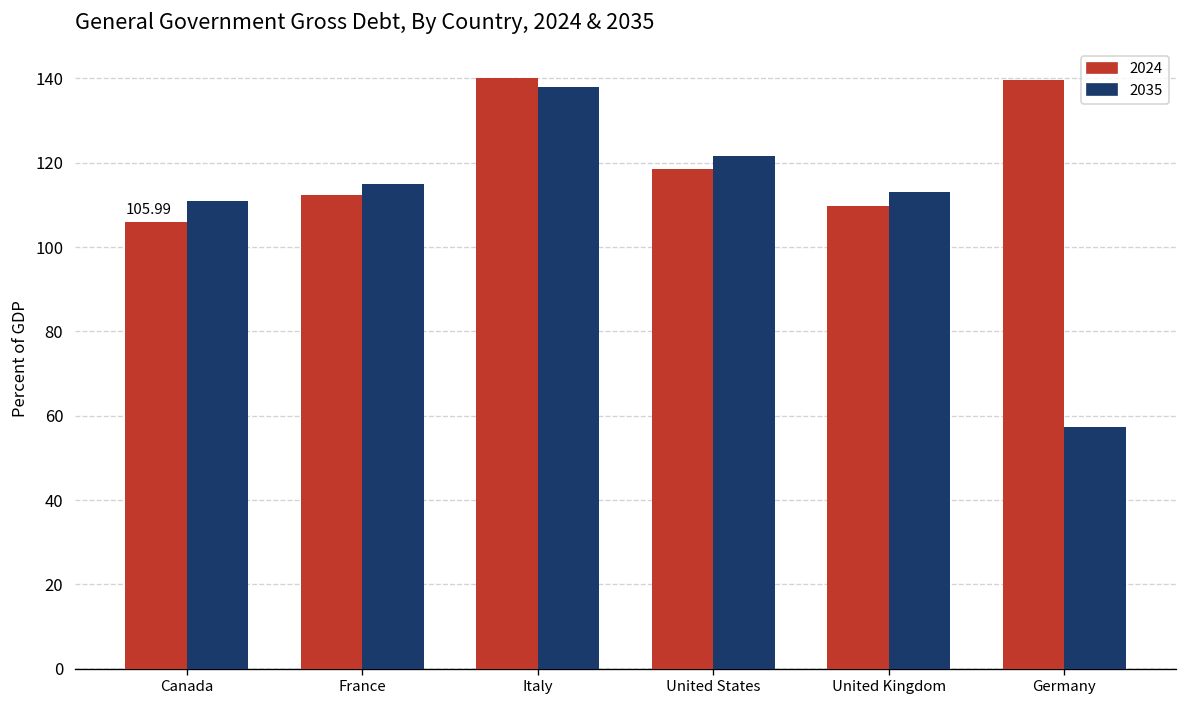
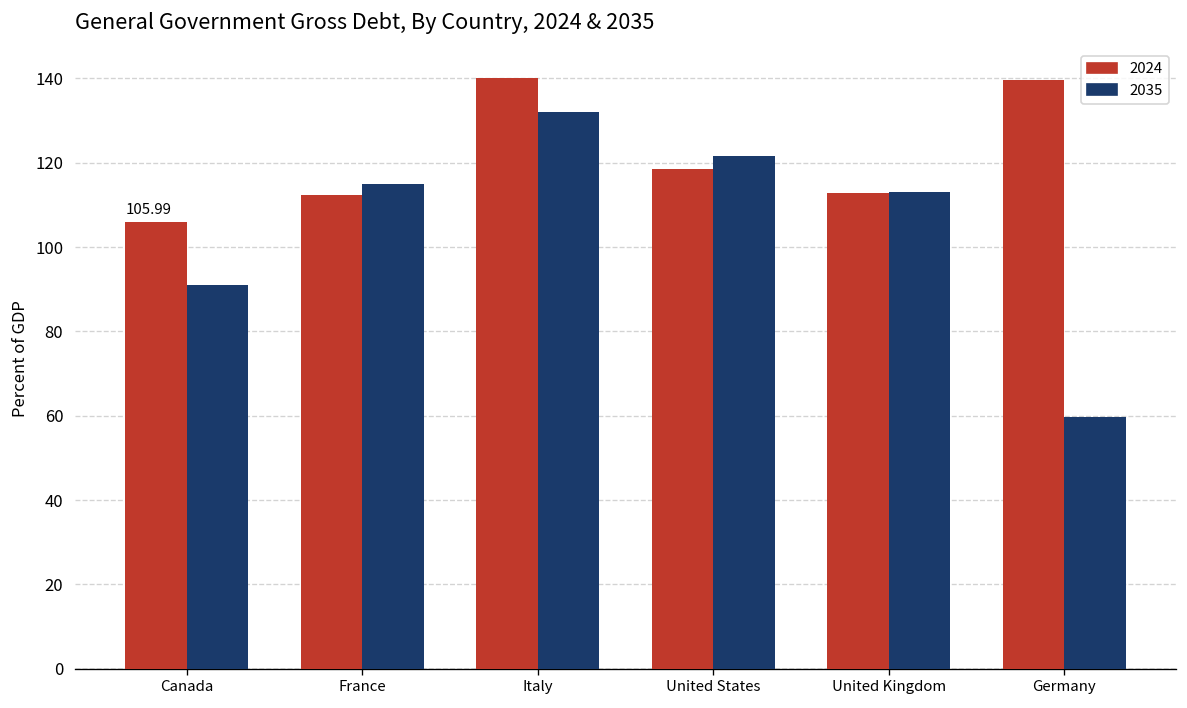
2035, Canada: 111 -> 91
2035, Italy: 138 -> 132
2024, United Kingdom: 110 -> 113
2035, Germany: 57 -> 60
